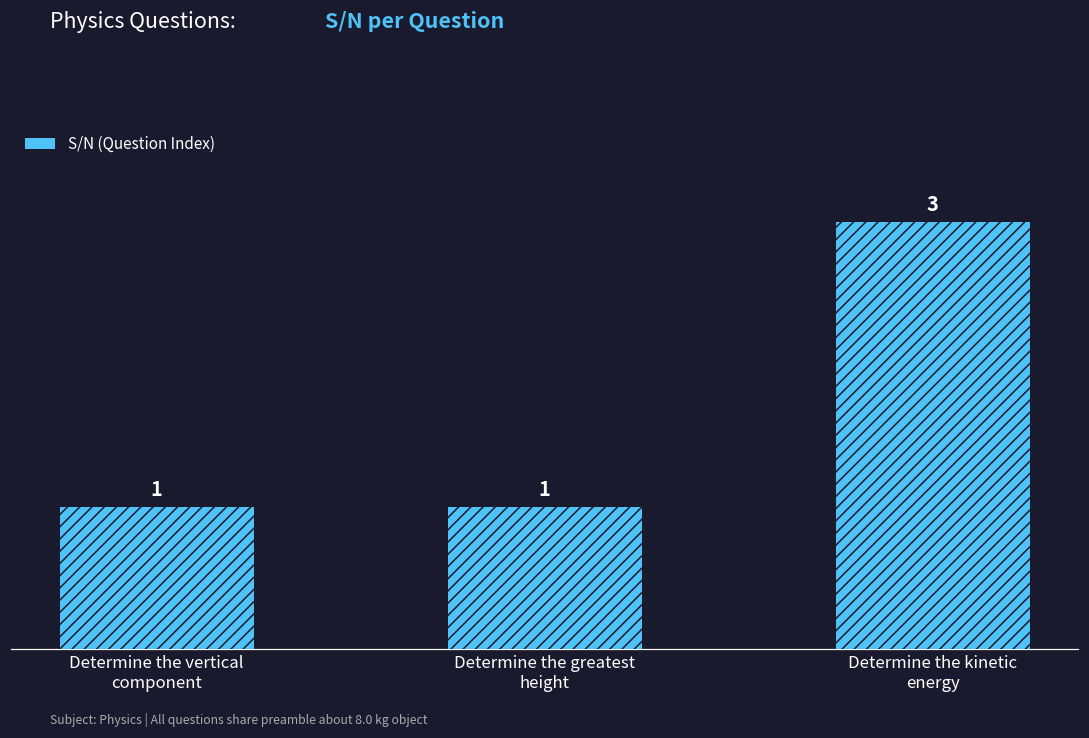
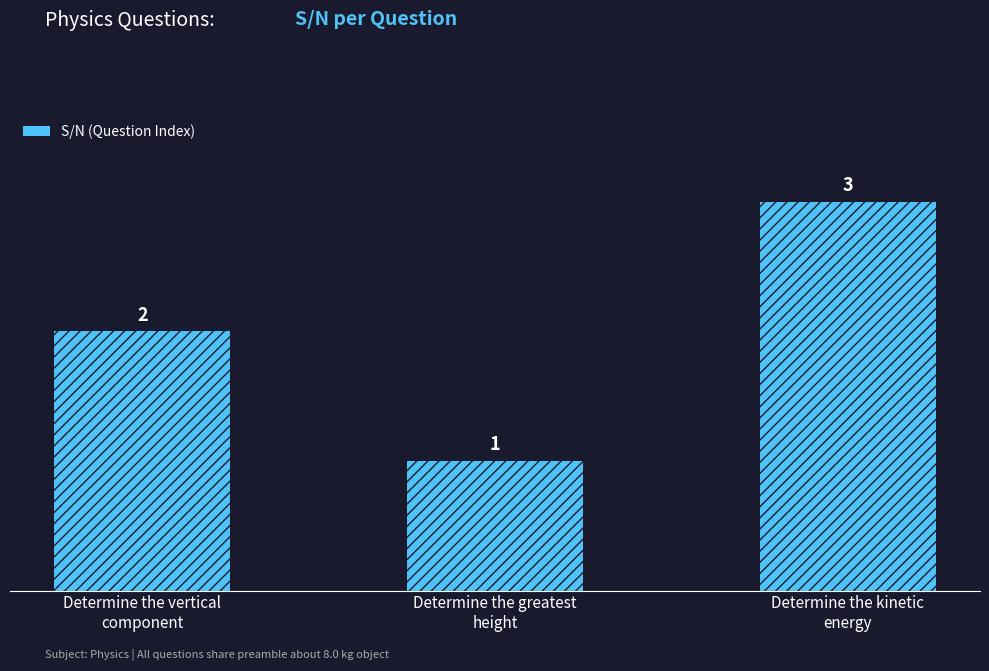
Determine the vertical component: 1 -> 2
